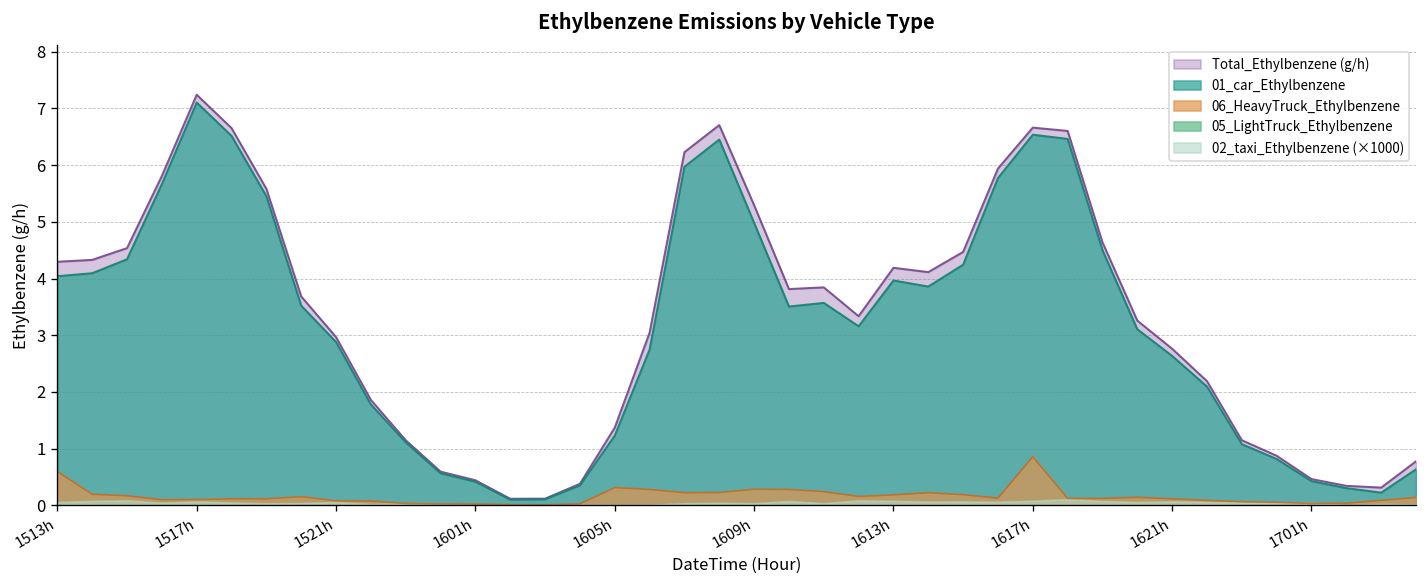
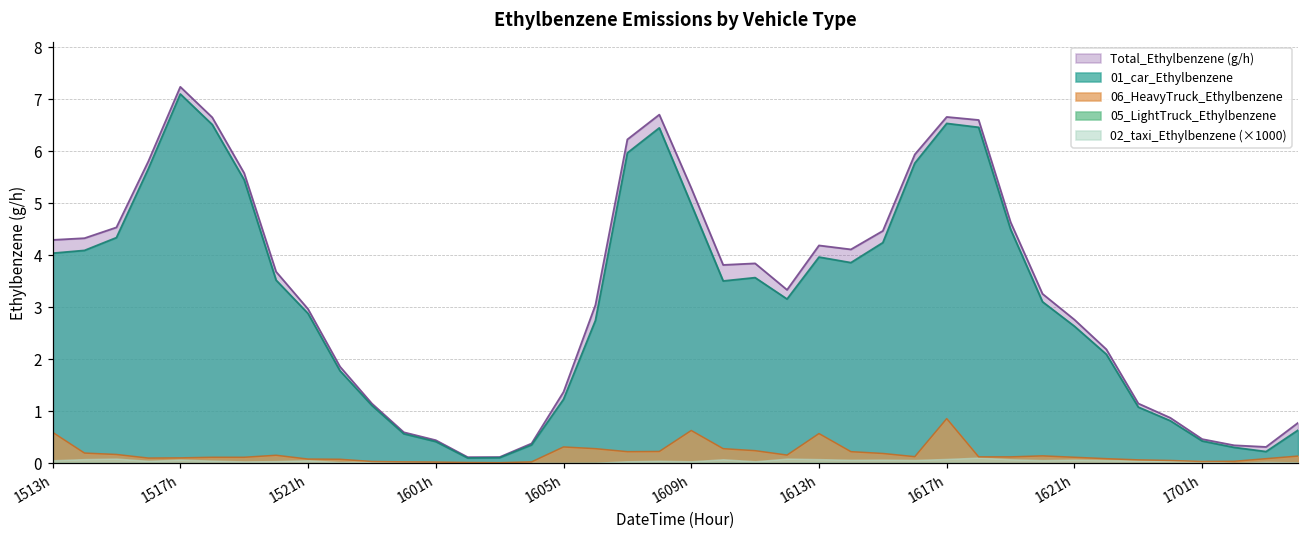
06_HeavyTruck_Ethylbenzene, 1609h: 0.3 -> 0.6
06_HeavyTruck_Ethylbenzene, 1613h: 0.2 -> 0.6
